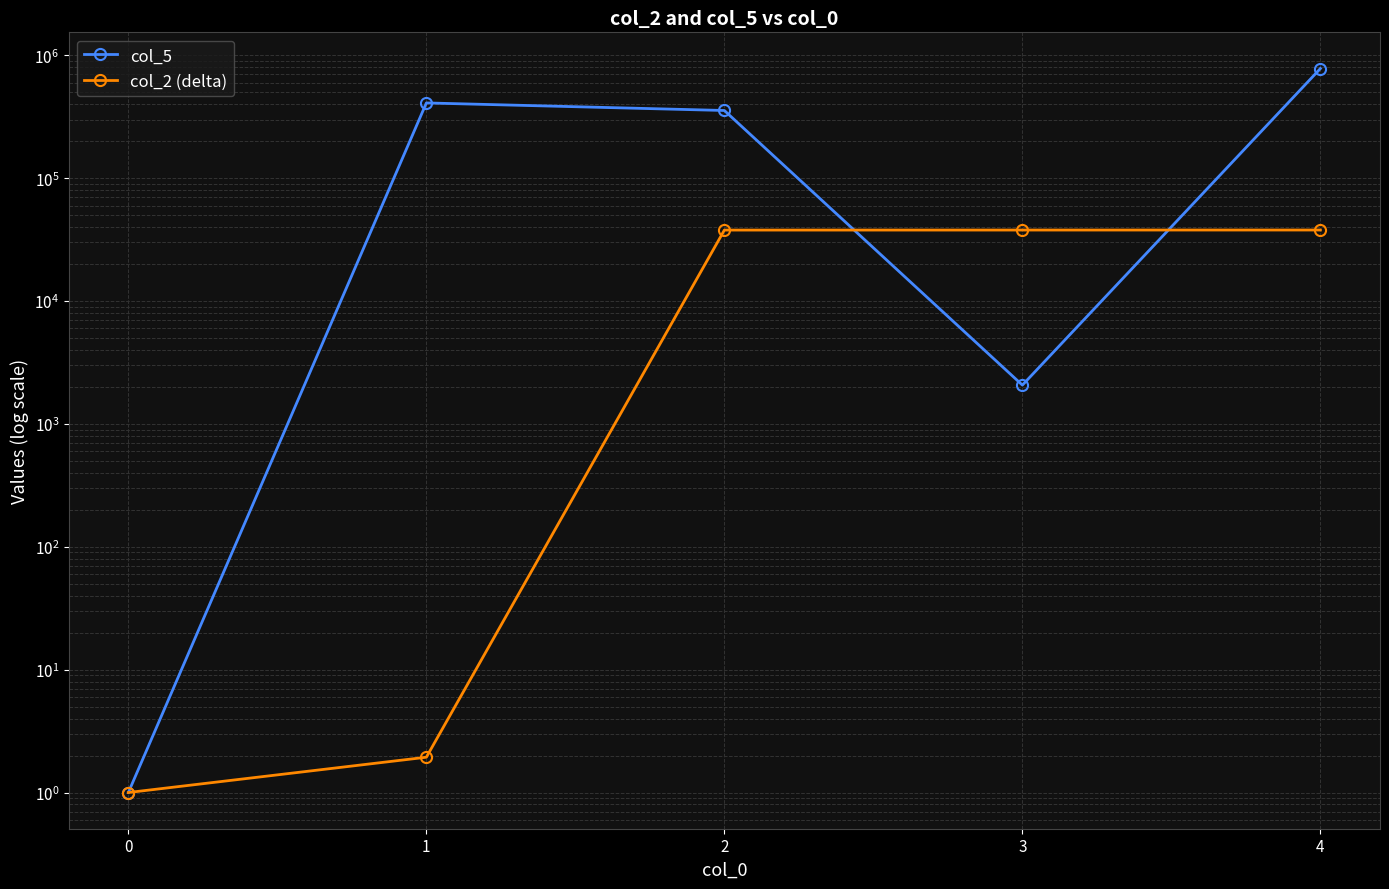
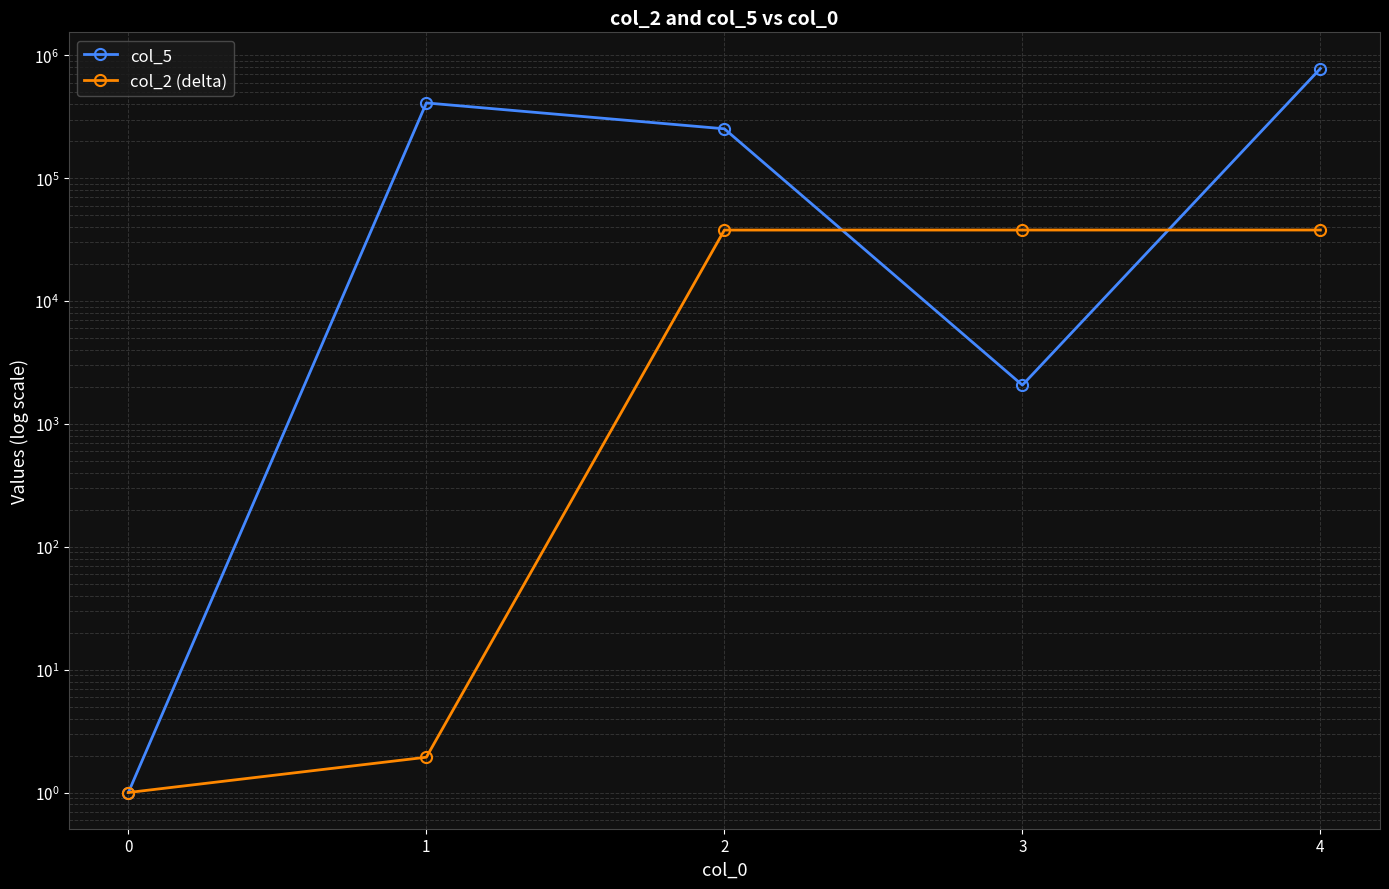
col_5, 2: 360000 -> 250000
